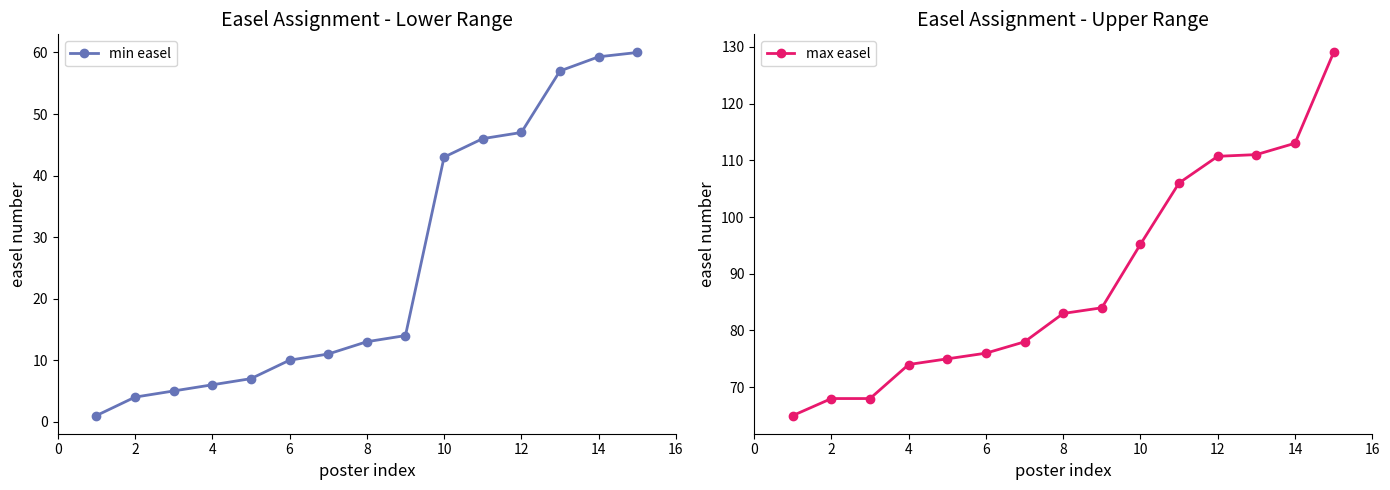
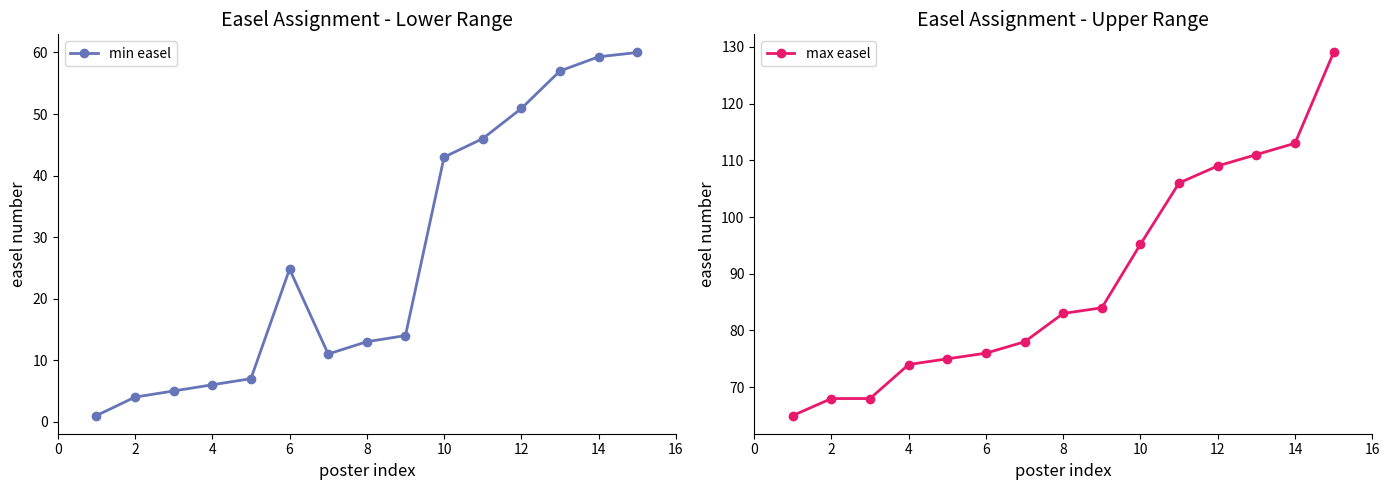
Easel Assignment - Lower Range, 6: 10 -> 25
Easel Assignment - Lower Range, 12: 47 -> 51
Easel Assignment - Upper Range, 12: 111 -> 109
